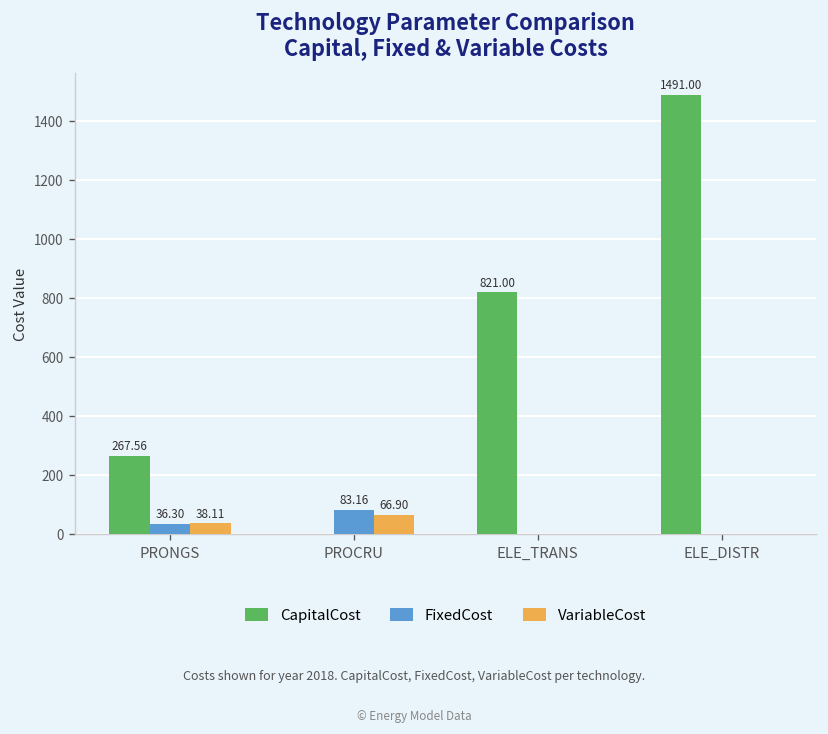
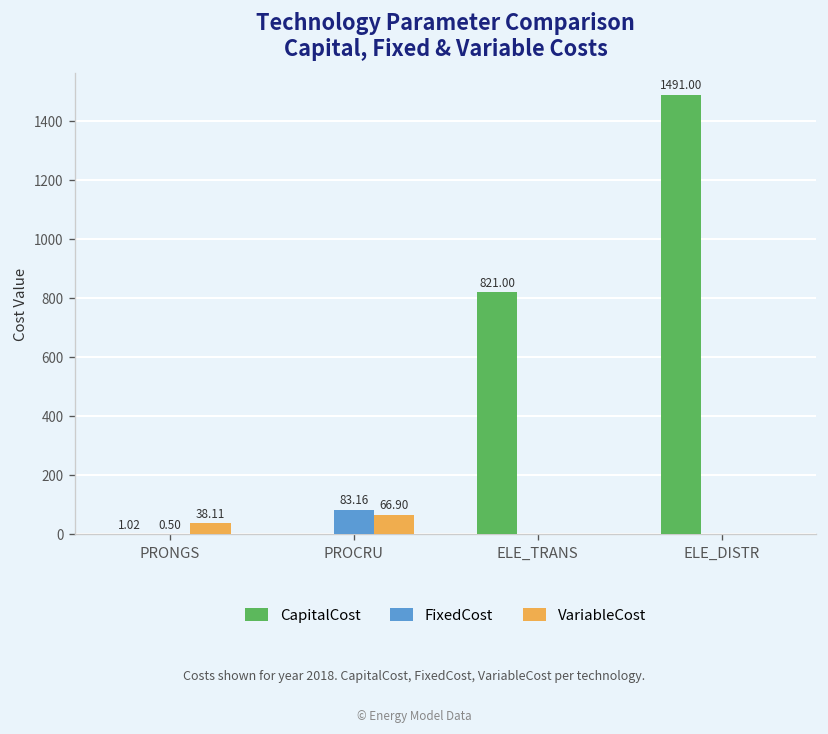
CapitalCost, PRONGS: 267.56 -> 1.02
FixedCost, PRONGS: 36.30 -> 0.50
